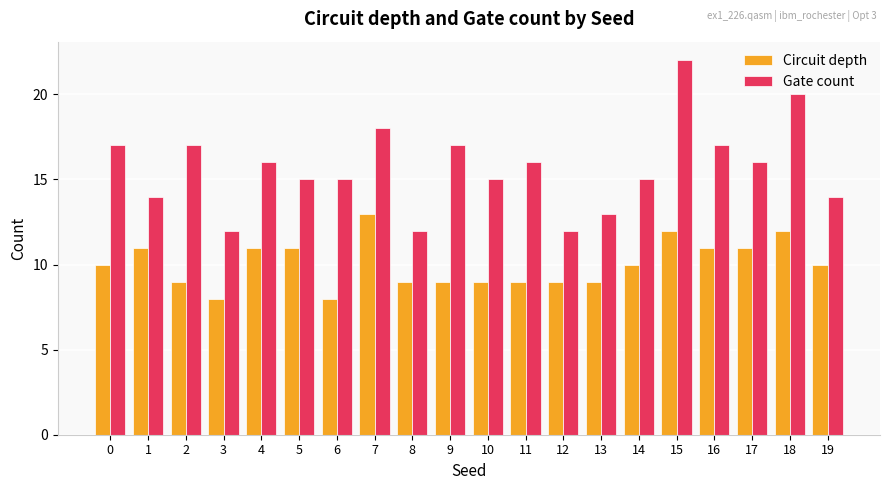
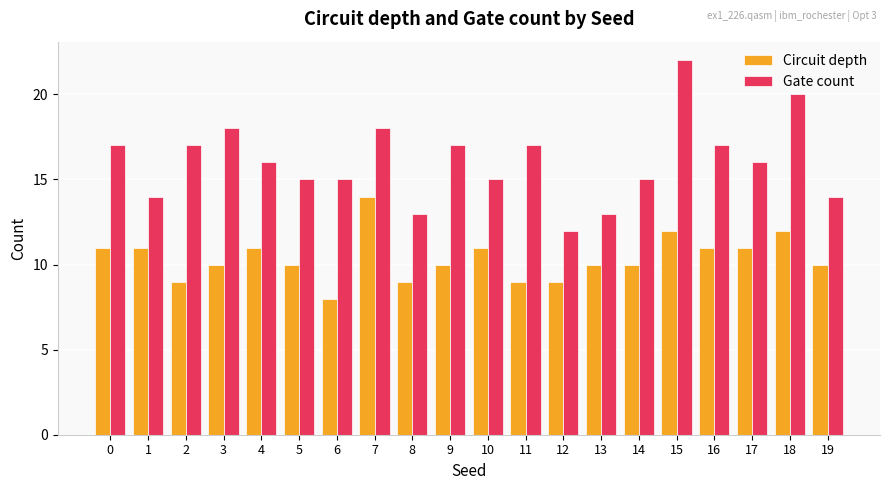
Circuit depth, 0: 10 -> 11
Circuit depth, 3: 8 -> 10
Gate count, 3: 12 -> 18
Circuit depth, 5: 11 -> 10
Circuit depth, 7: 13 -> 14
Gate count, 8: 12 -> 13
Circuit depth, 9: 9 -> 10
Circuit depth, 10: 9 -> 11
Gate count, 11: 16 -> 17
Circuit depth, 13: 9 -> 10
